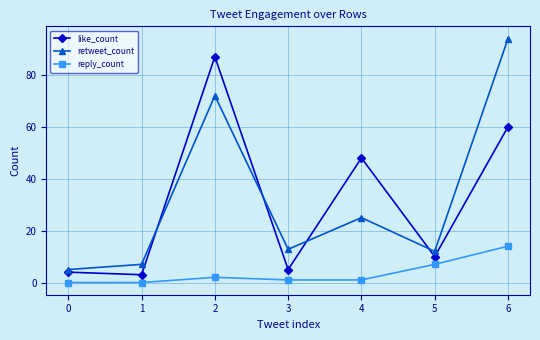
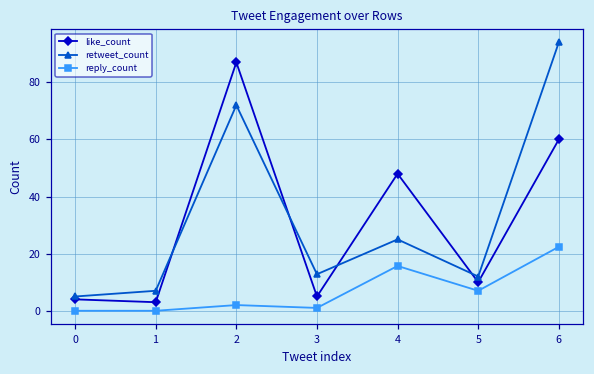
reply_count, 4: 1 -> 16
reply_count, 6: 14 -> 22
